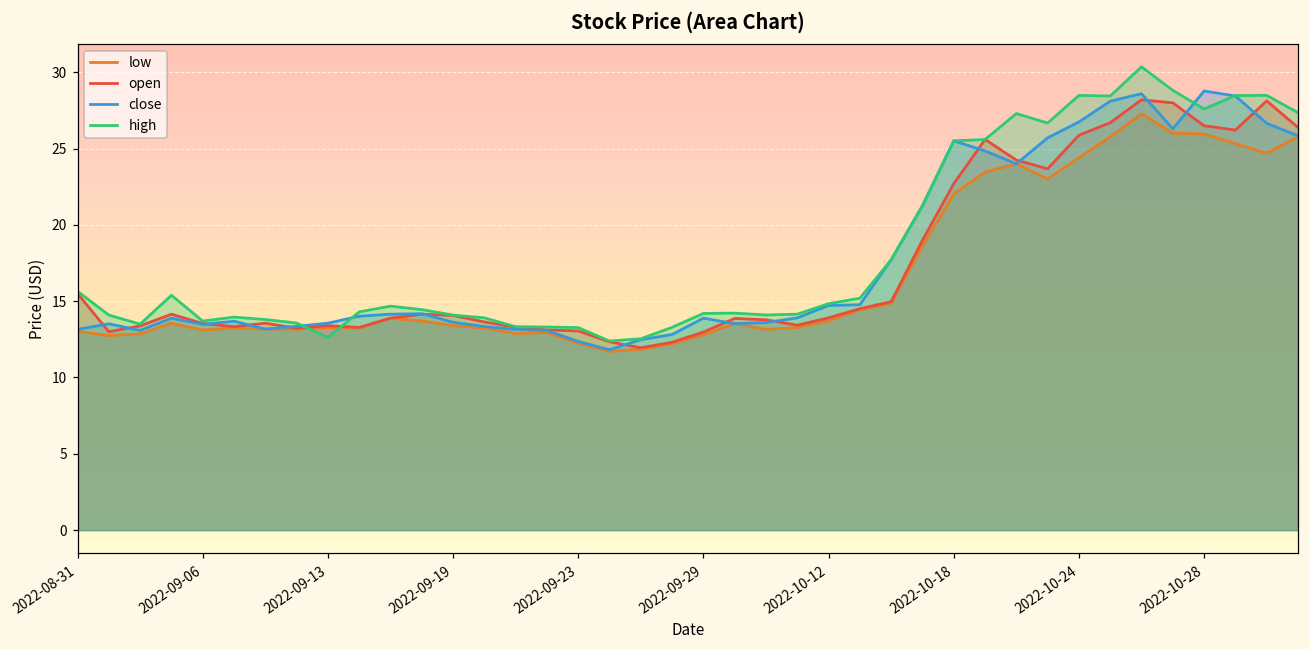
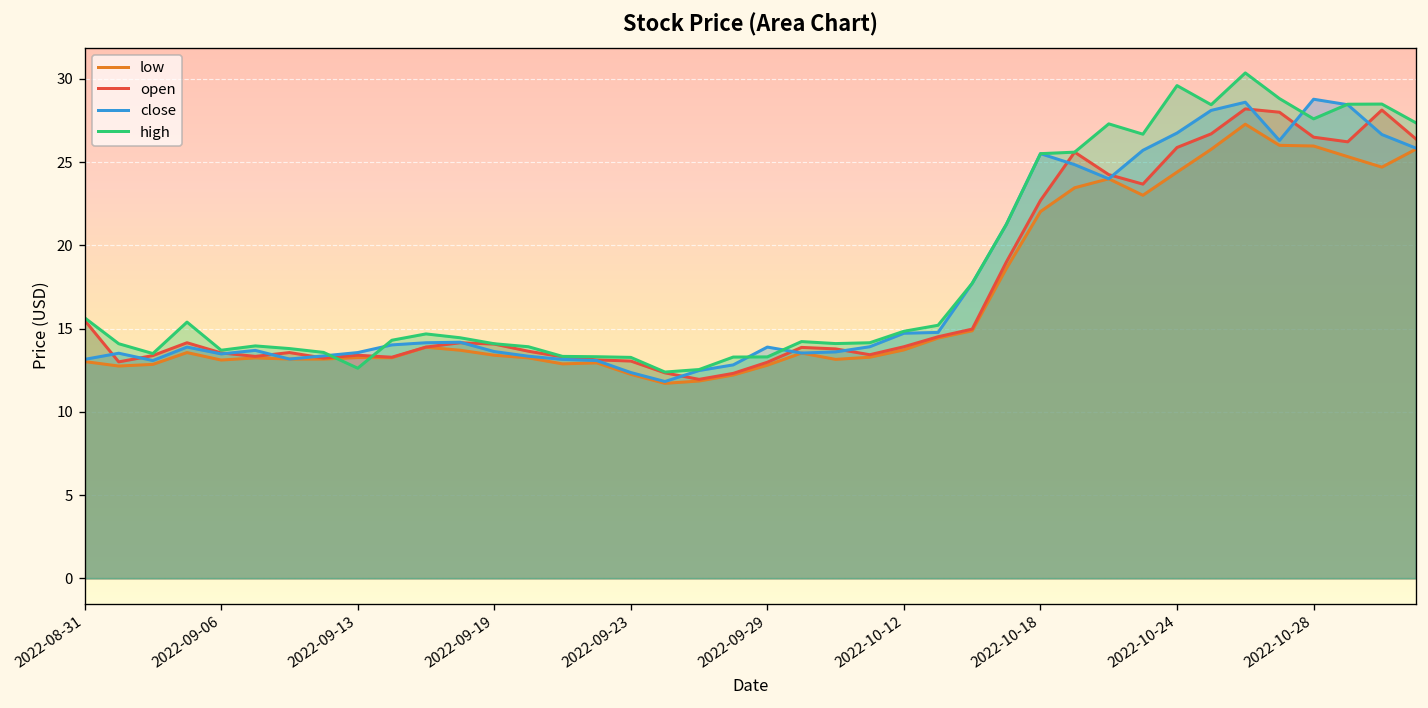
high, 2022-09-29: 14.2 -> 13.3
high, 2022-10-24: 28.5 -> 29.6
